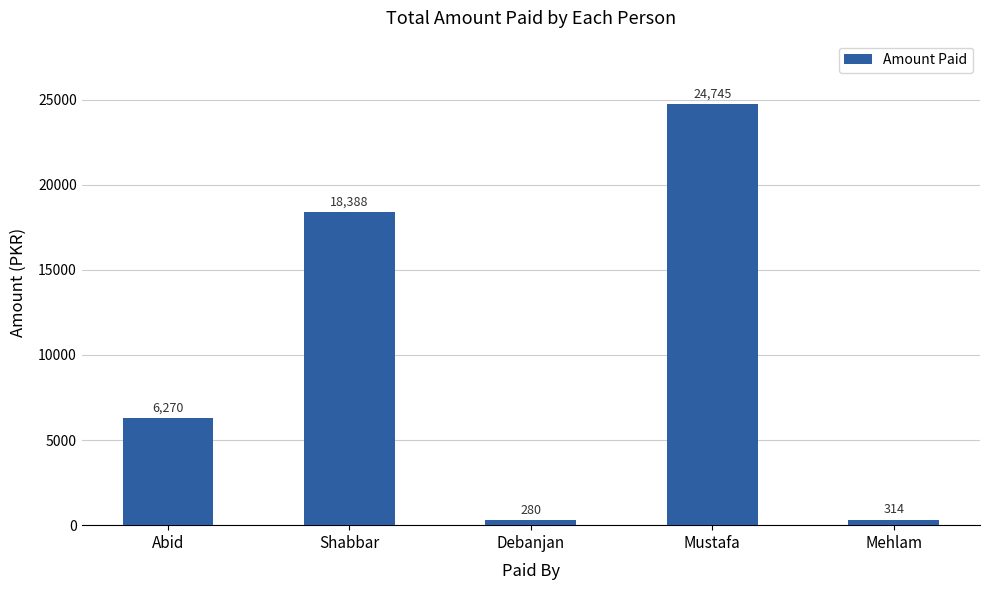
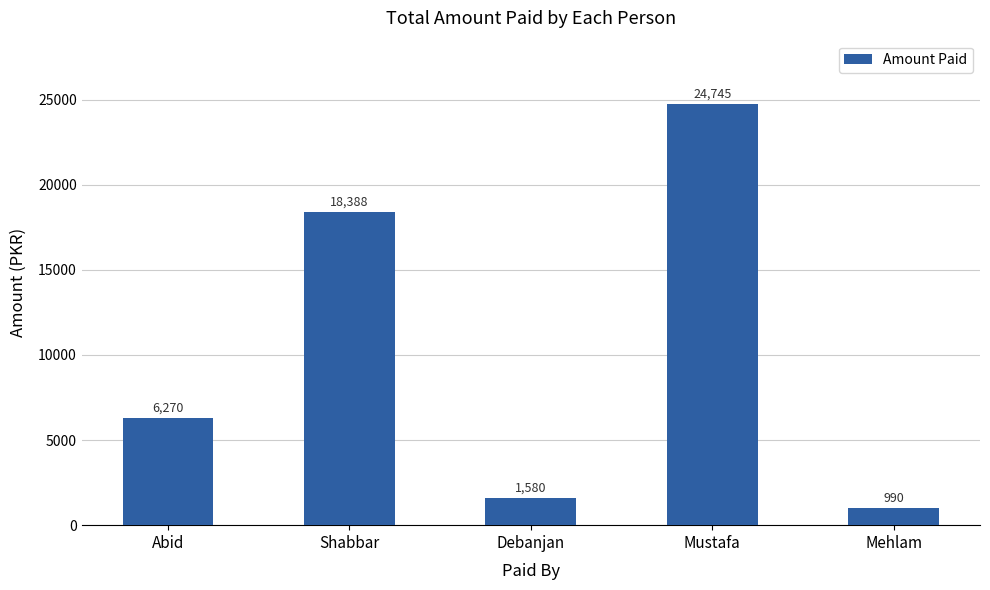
Debanjan: 280 -> 1,580
Mehlam: 314 -> 990
